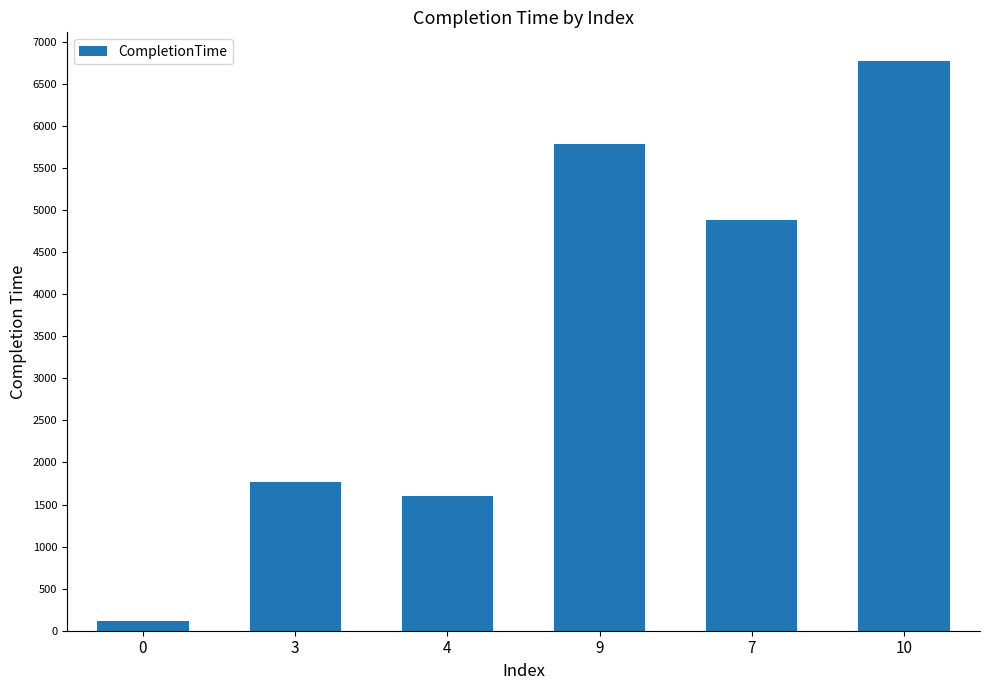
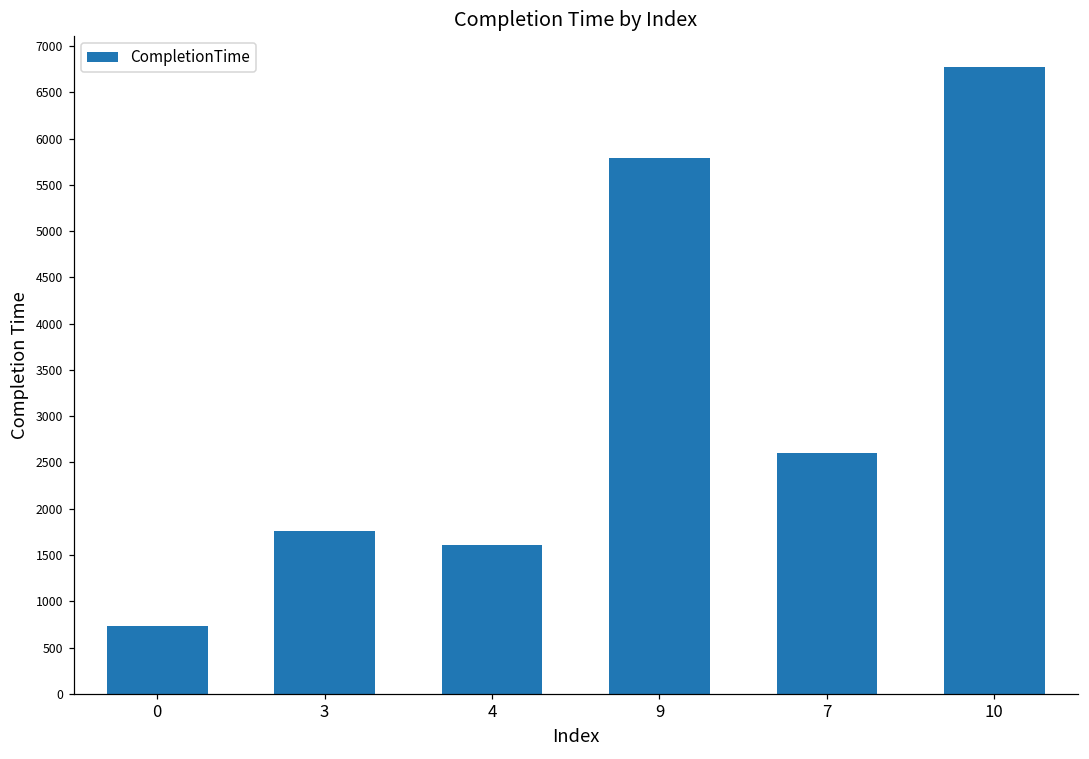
0: 100 -> 700
7: 4900 -> 2600
